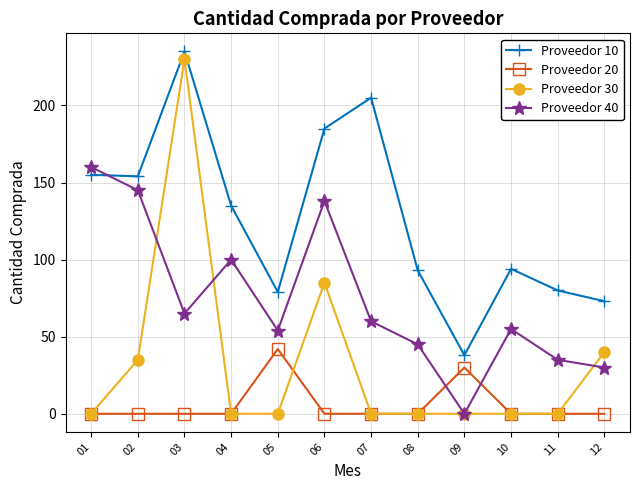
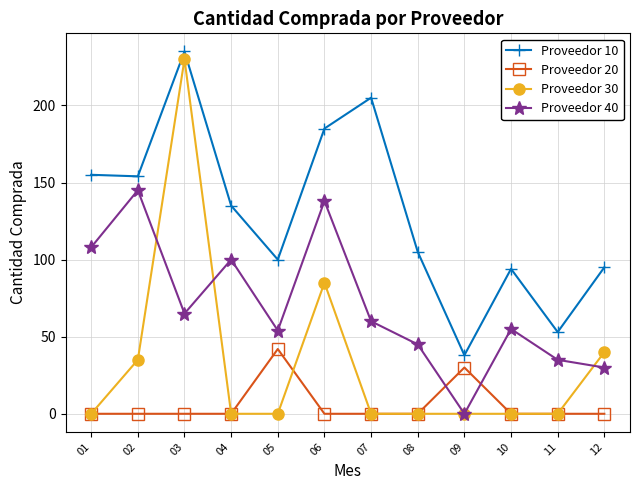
Proveedor 40, 01: 160 -> 108
Proveedor 10, 05: 79 -> 100
Proveedor 10, 08: 93 -> 105
Proveedor 10, 11: 80 -> 53
Proveedor 10, 12: 73 -> 95
